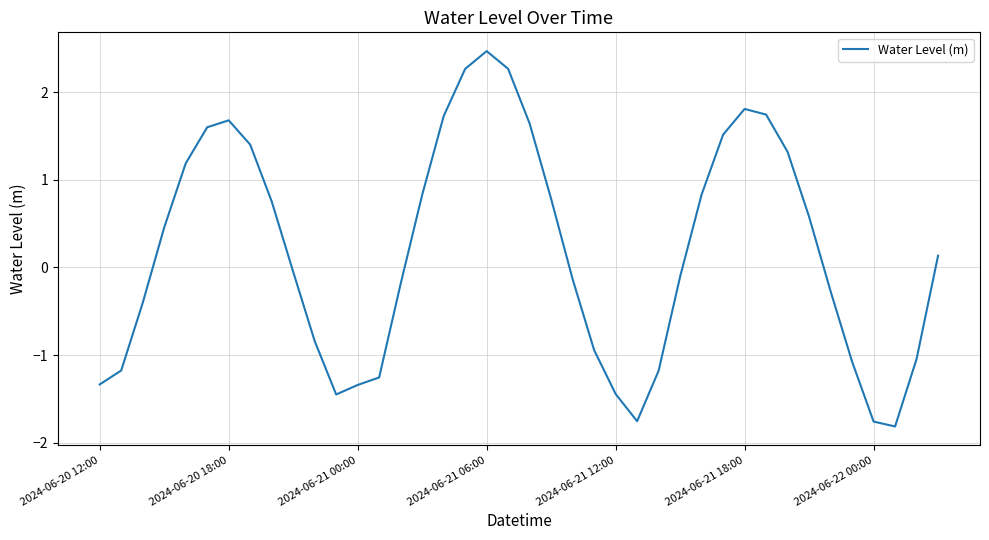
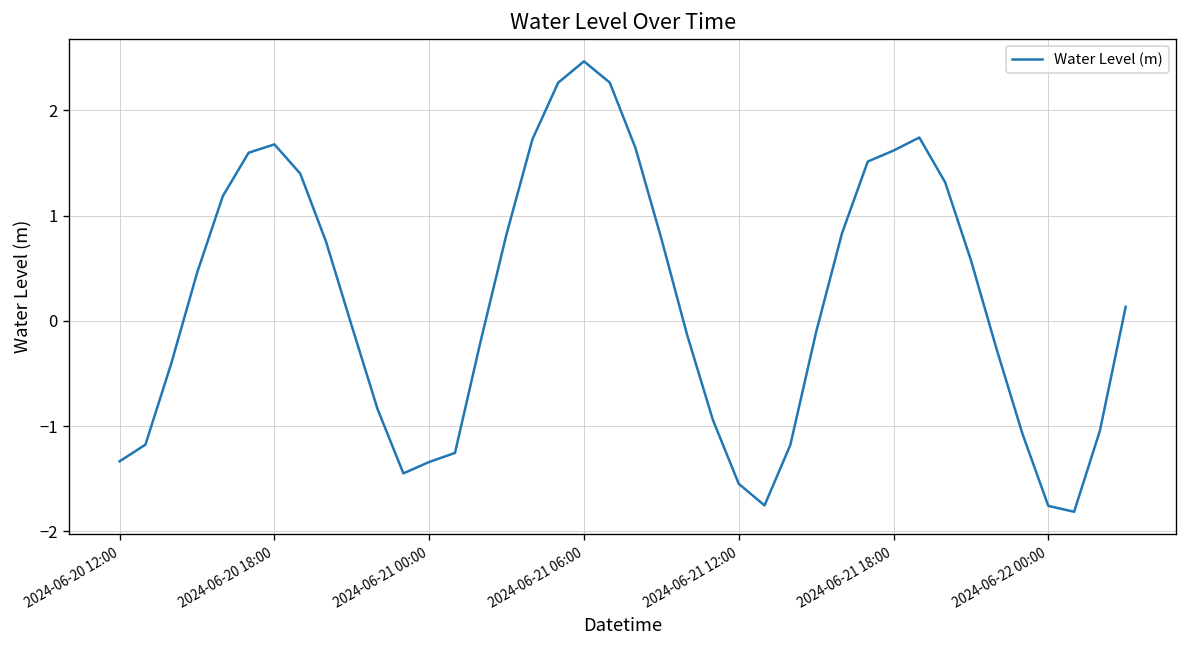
2024-06-21 12:00: -1.4 -> -1.5
2024-06-21 18:00: 1.8 -> 1.6
